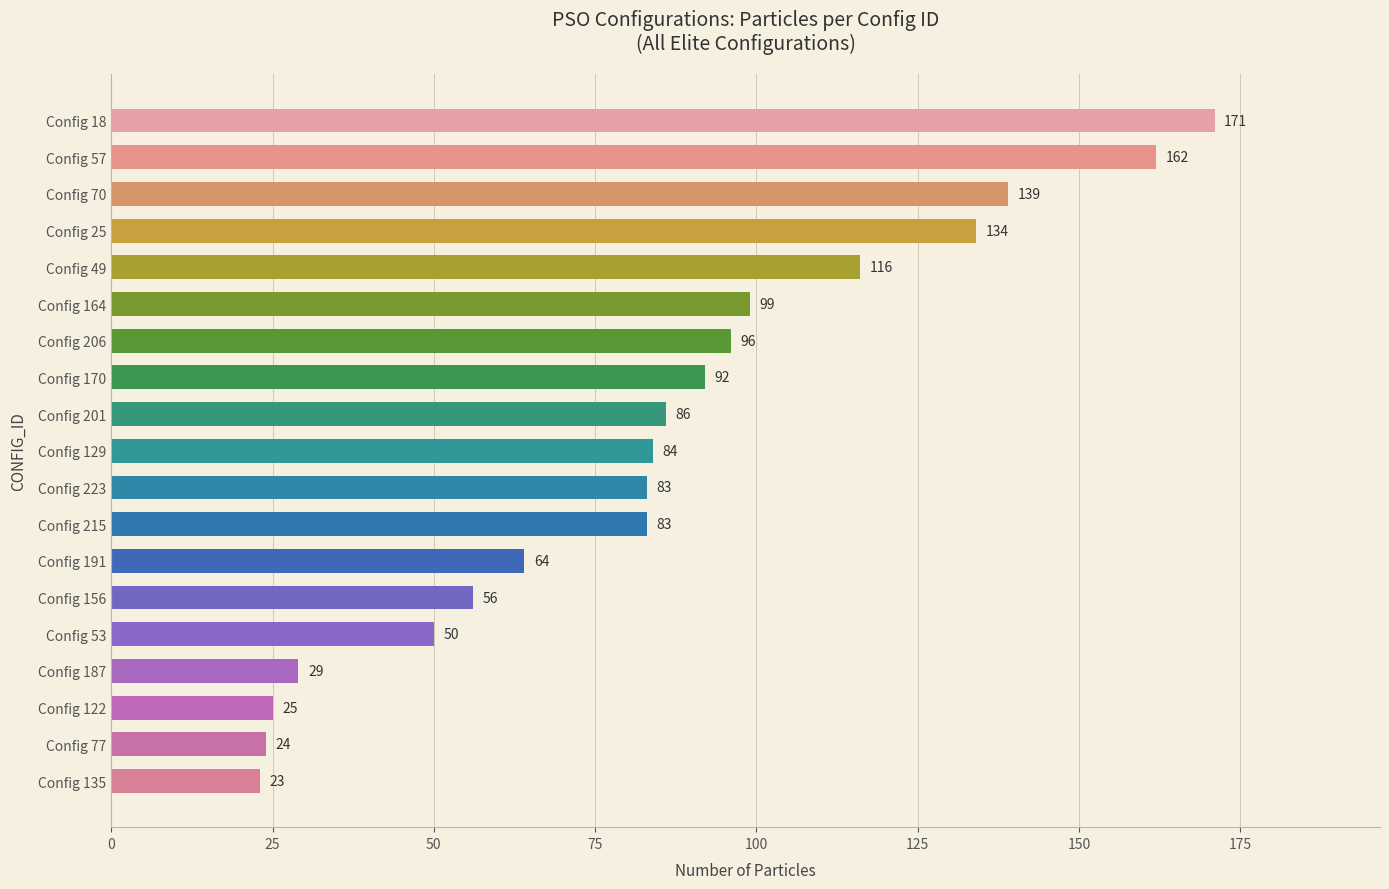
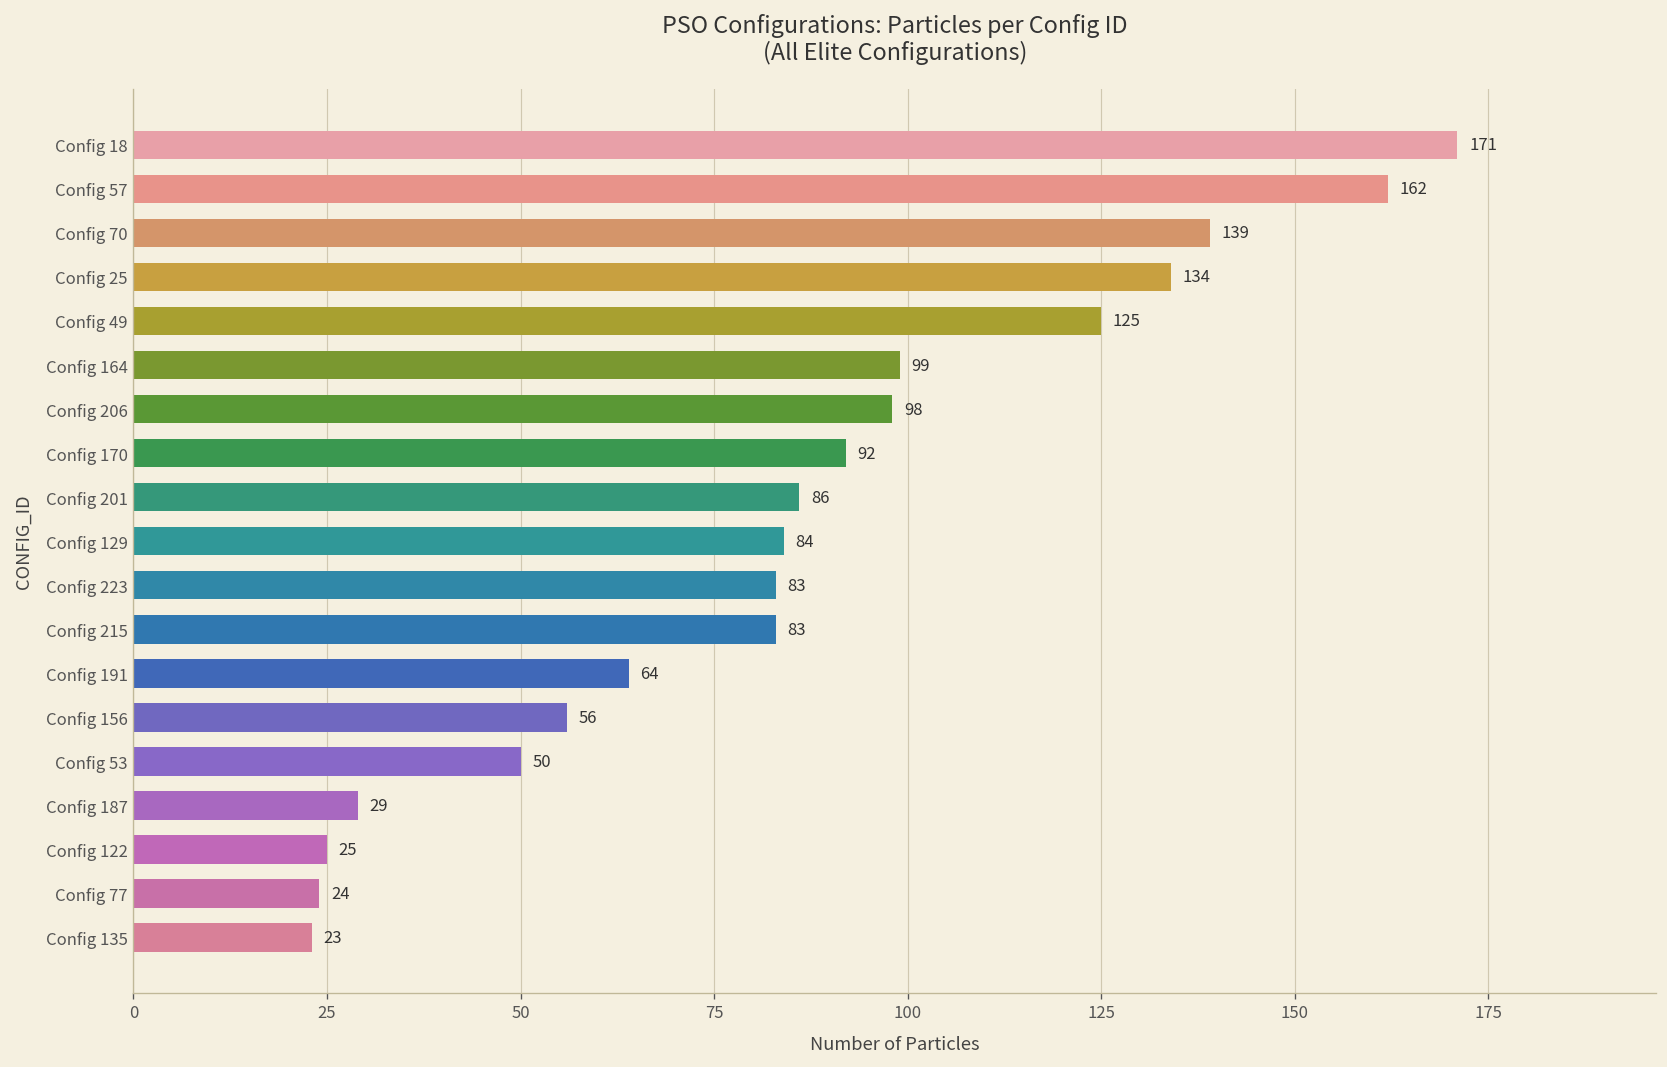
Config 49: 116 -> 125
Config 206: 96 -> 98
